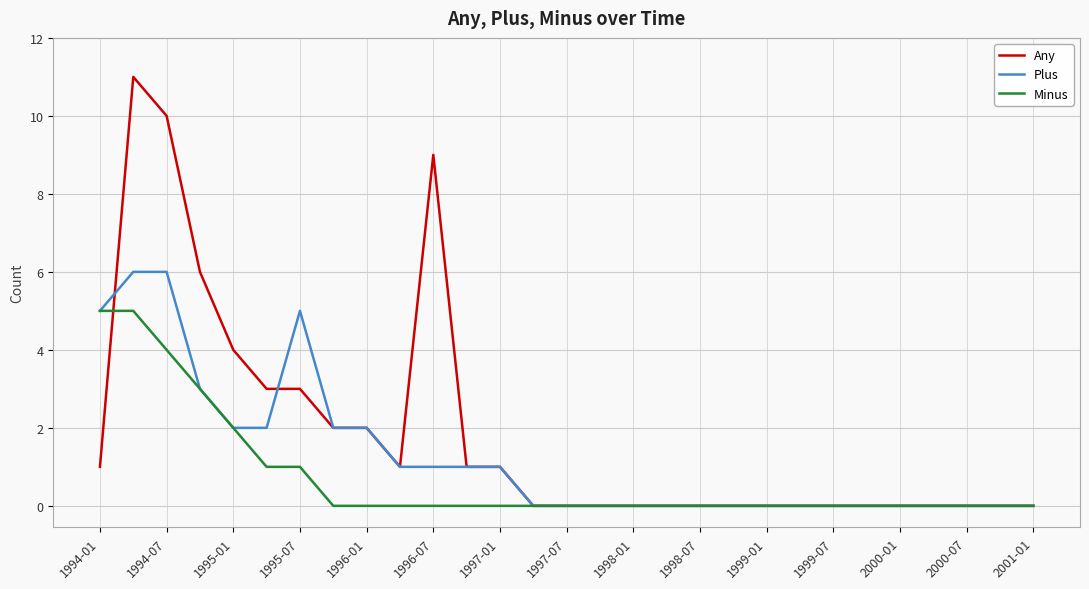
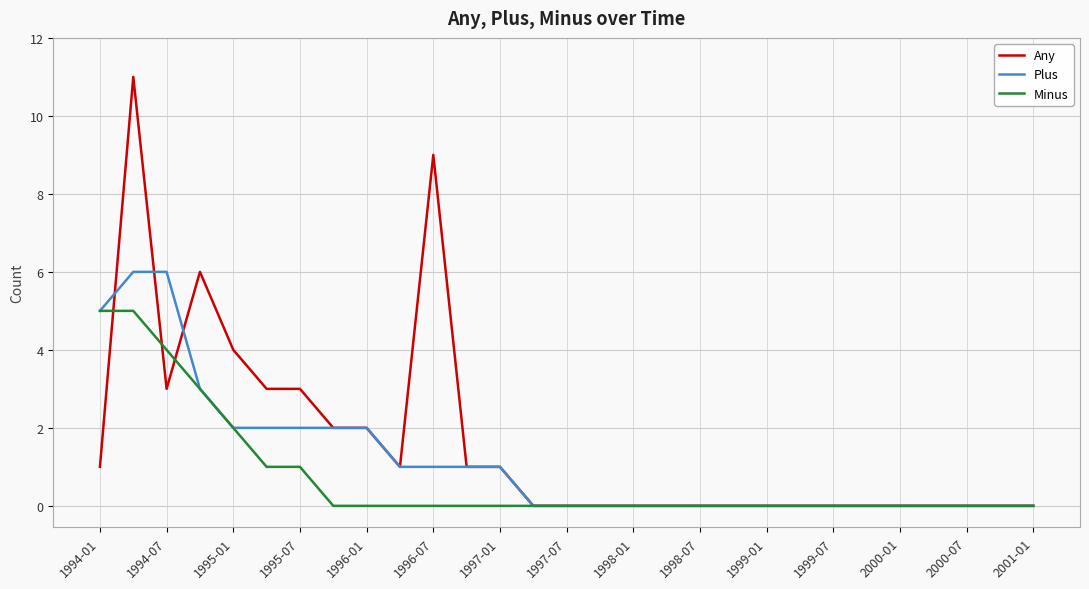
Any, 1994-07: 10 -> 3
Plus, 1995-07: 5 -> 2
